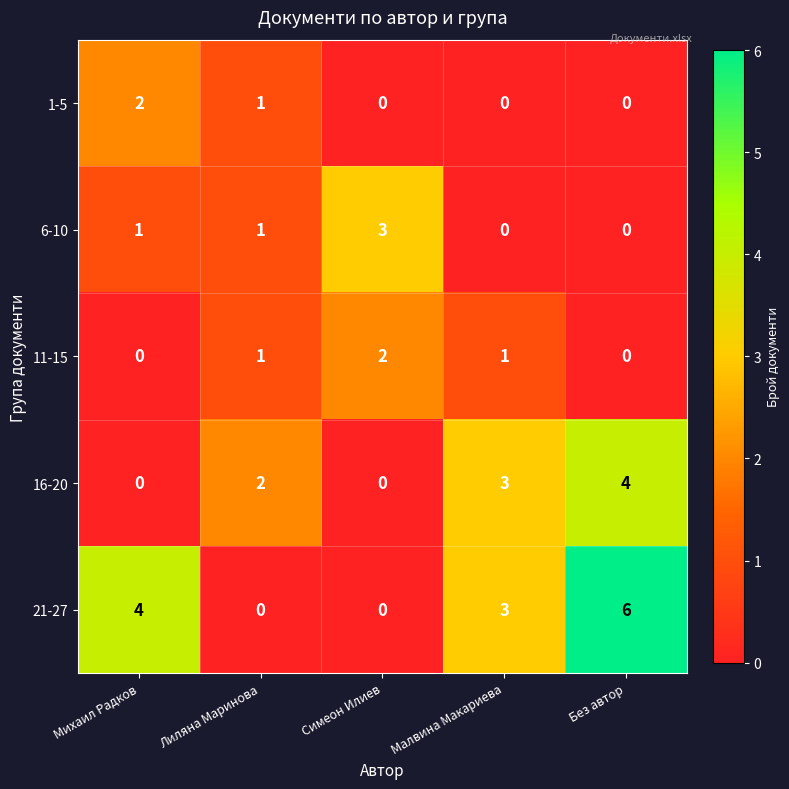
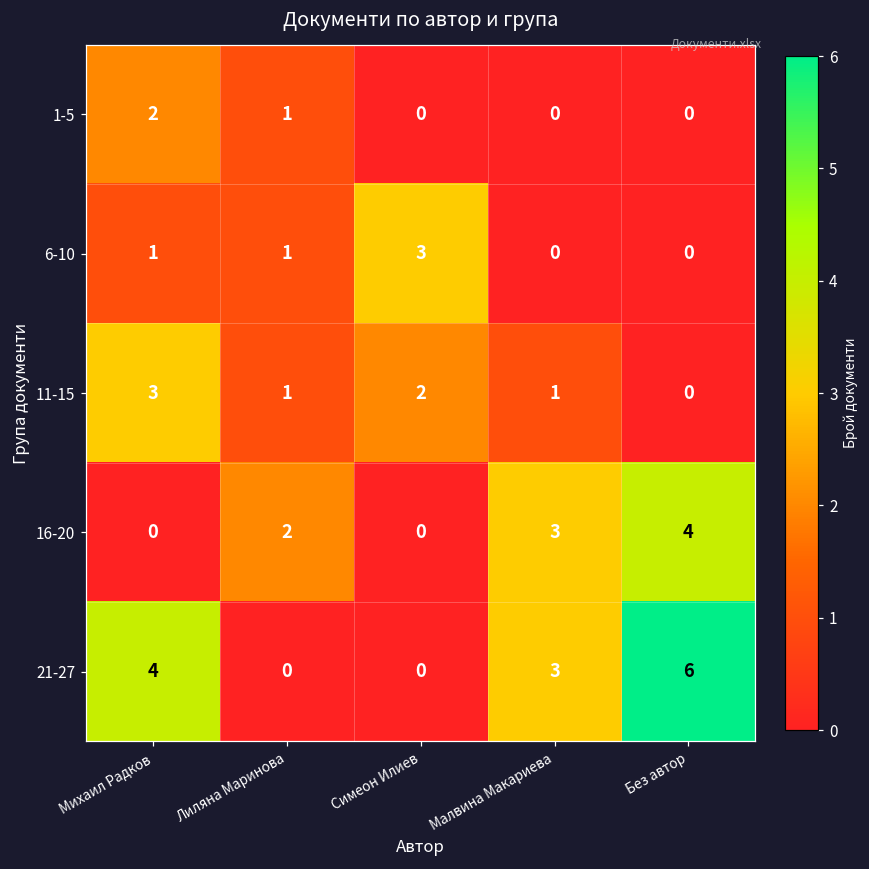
11-15, Михаил Радков: 0 -> 3
